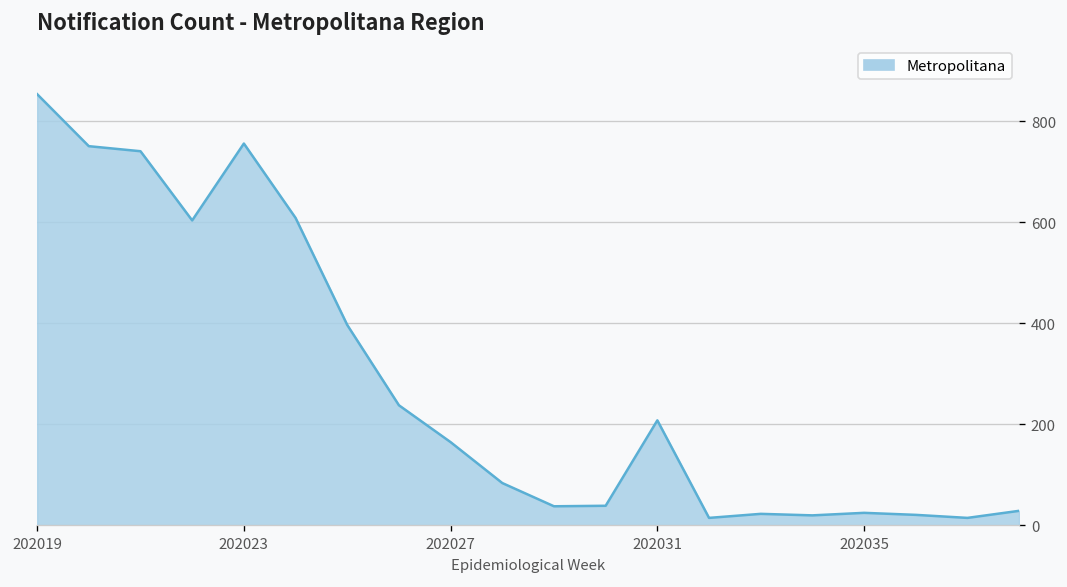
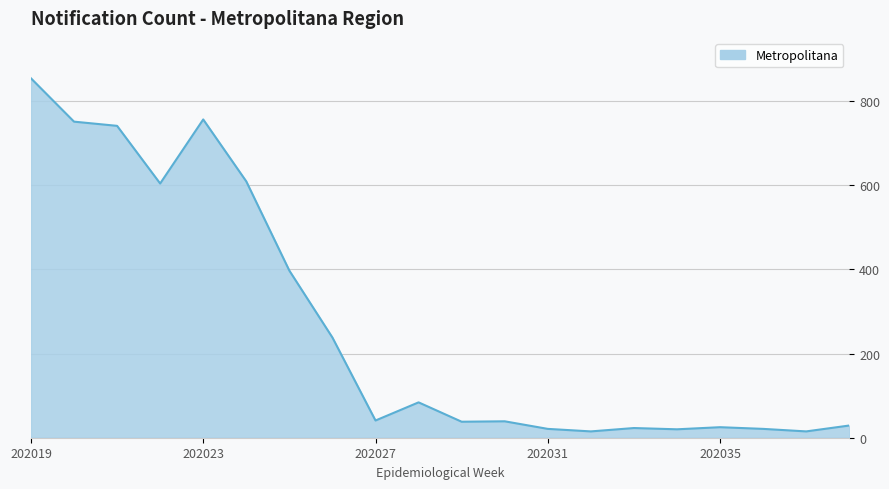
202027: 170 -> 40
202031: 210 -> 20
